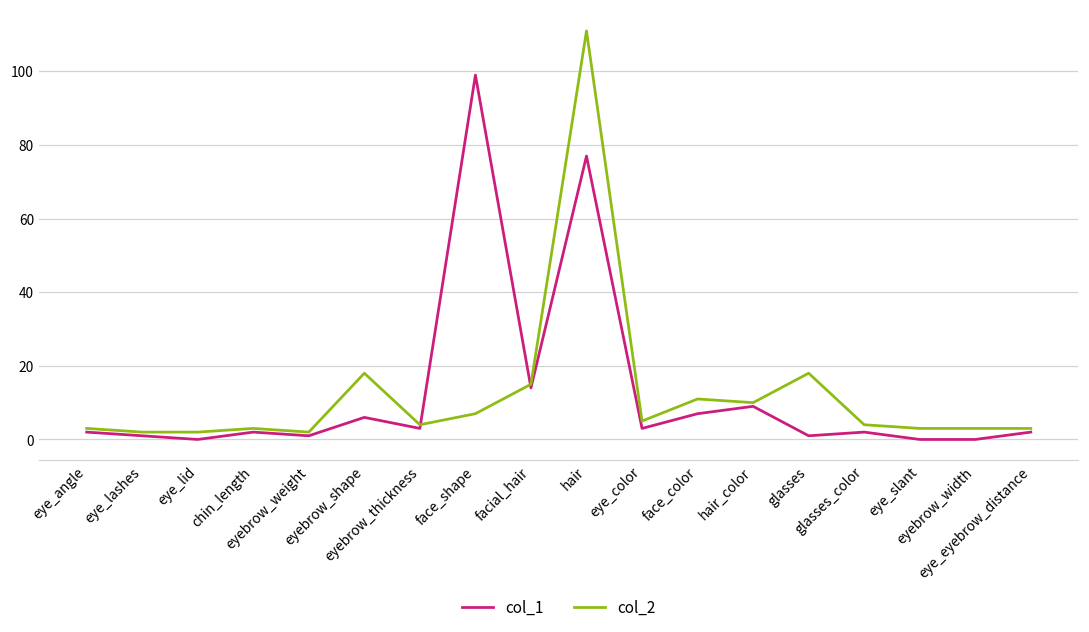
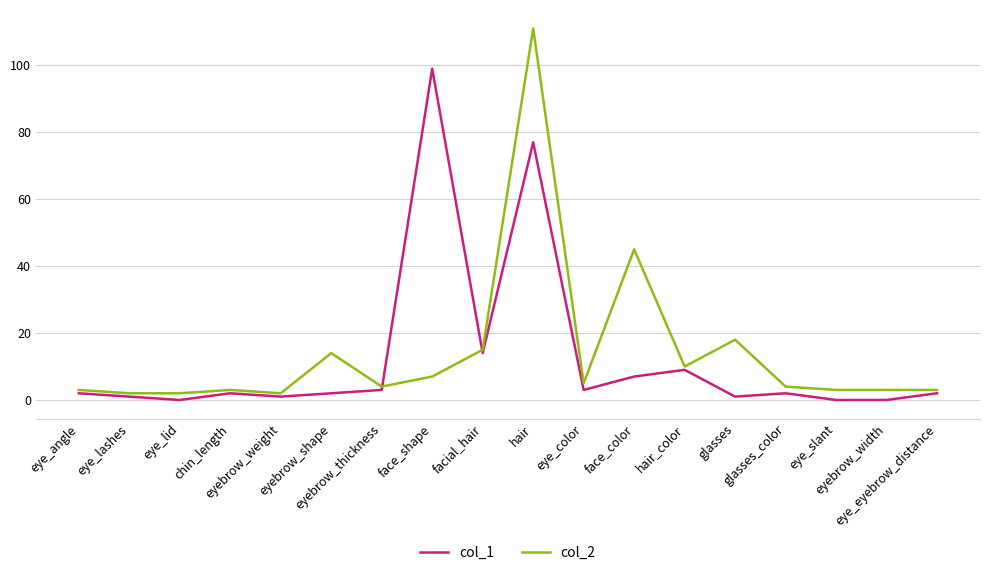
col_1, eyebrow_shape: 6 -> 2
col_2, eyebrow_shape: 18 -> 14
col_2, face_color: 11 -> 45
